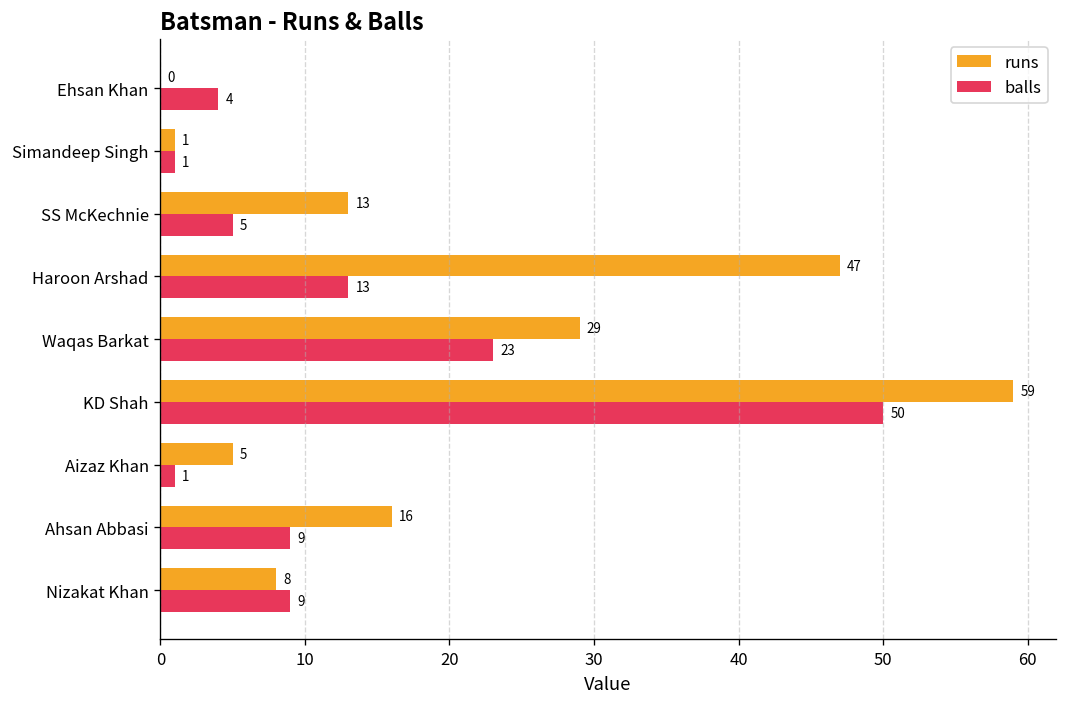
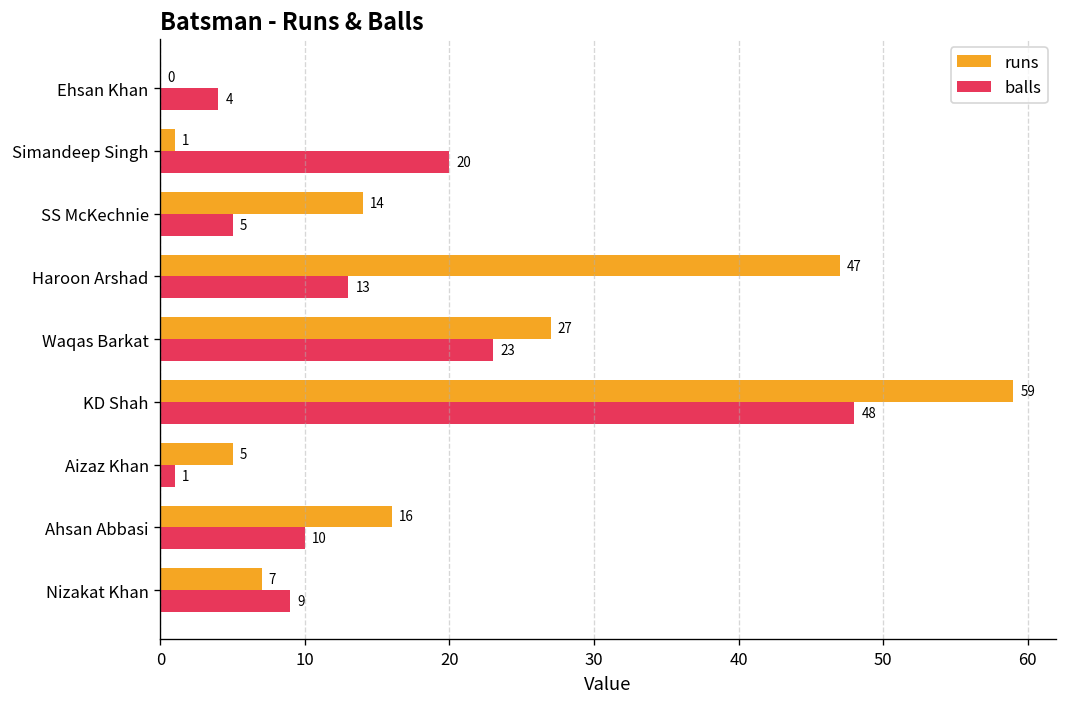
balls, Simandeep Singh: 1 -> 20
runs, SS McKechnie: 13 -> 14
runs, Waqas Barkat: 29 -> 27
balls, KD Shah: 50 -> 48
balls, Ahsan Abbasi: 9 -> 10
runs, Nizakat Khan: 8 -> 7
